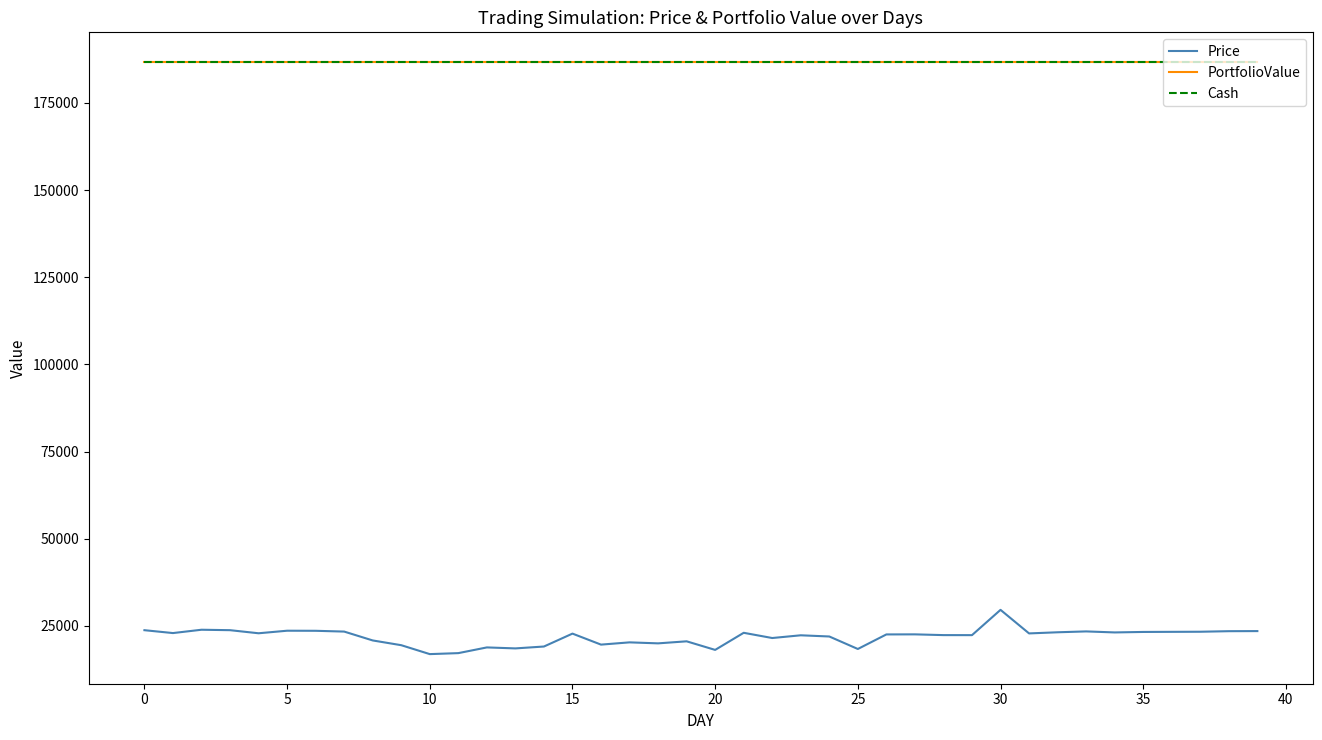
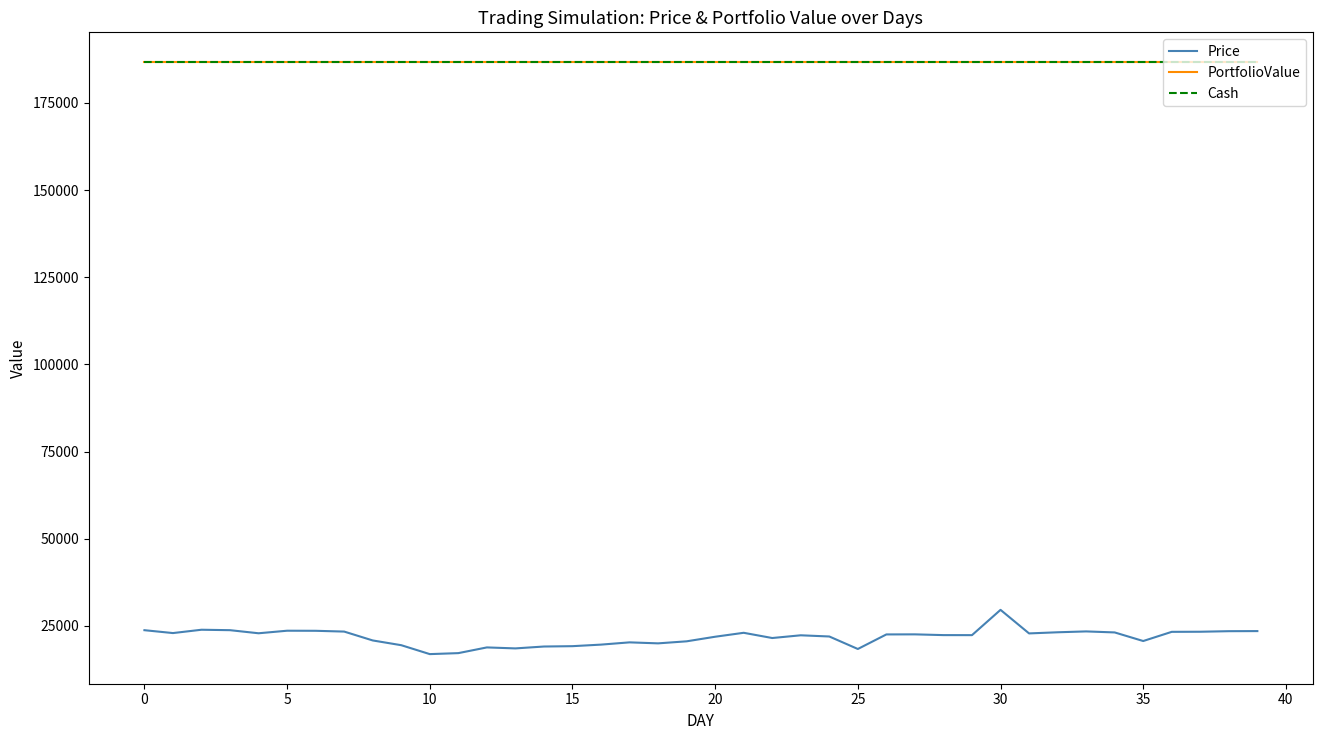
Price, 15: 23000 -> 19000
Price, 20: 18000 -> 22000
Price, 35: 23000 -> 21000
